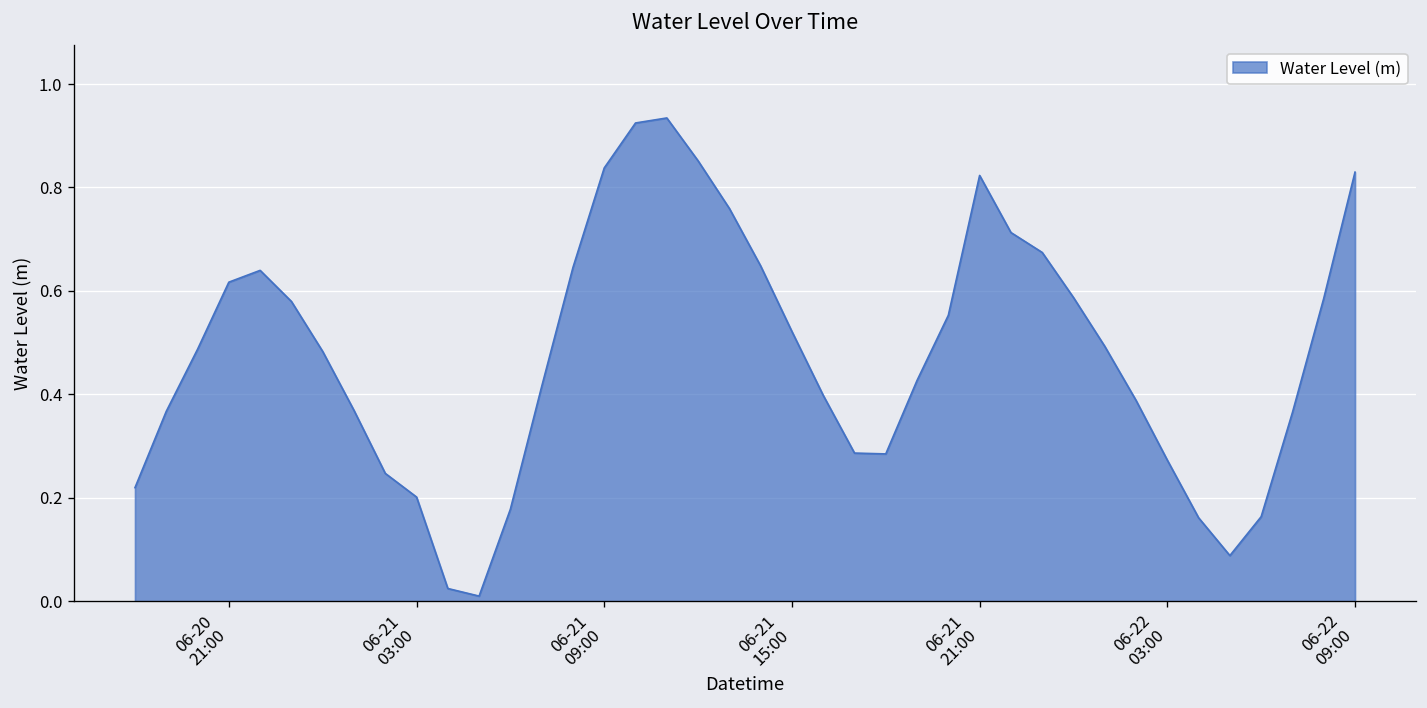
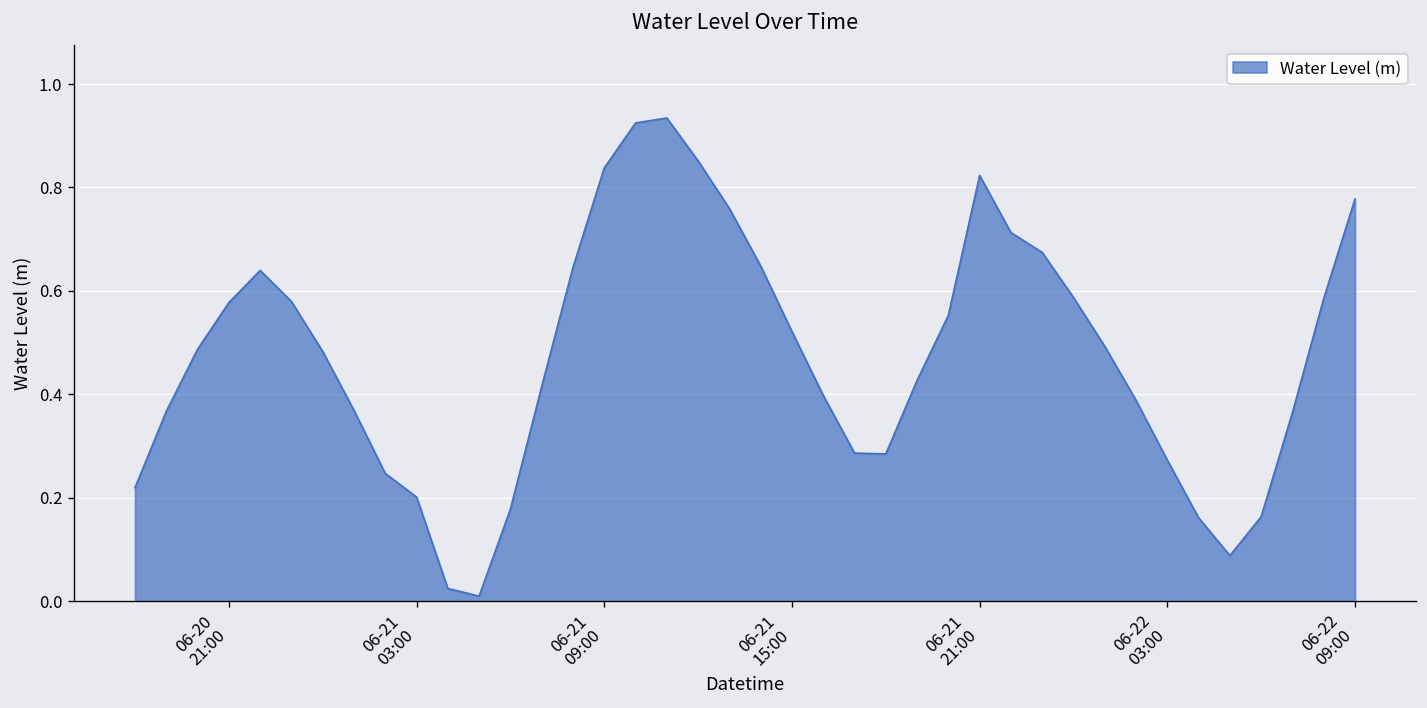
06-20 21:00: 0.62 -> 0.58
06-22 09:00: 0.83 -> 0.78
